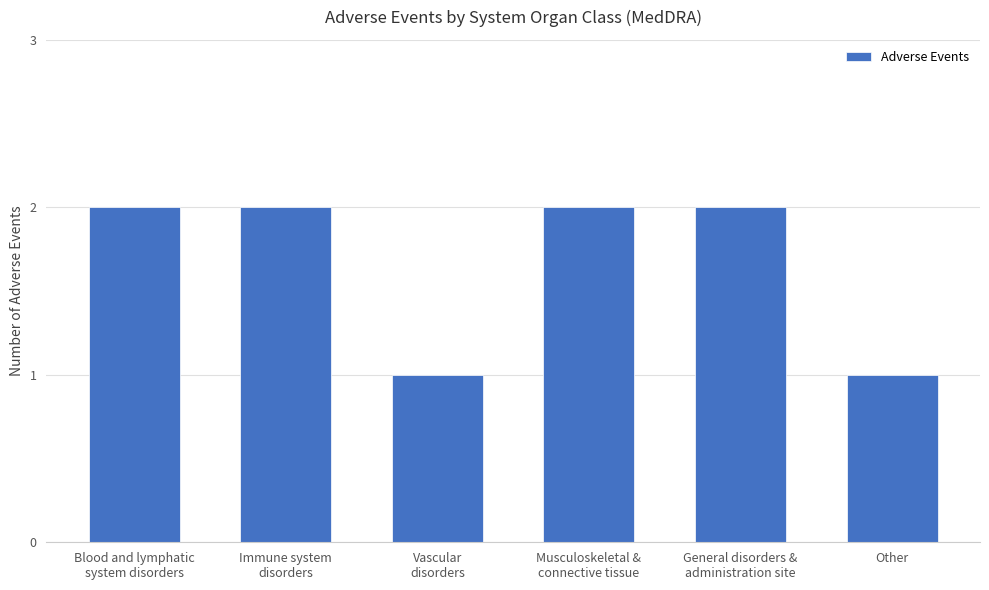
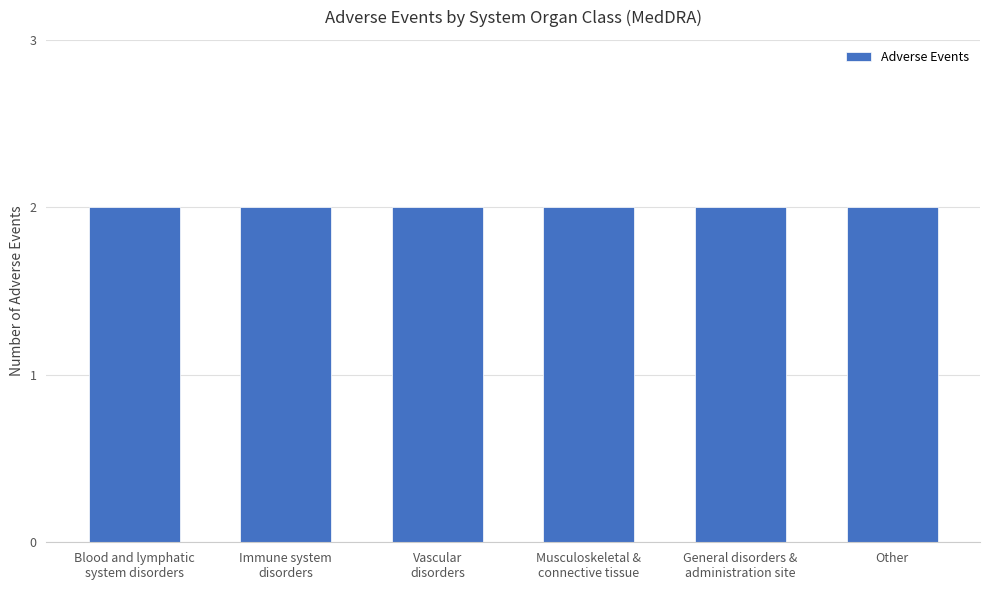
Vascular disorders: 1 -> 2
Other: 1 -> 2
